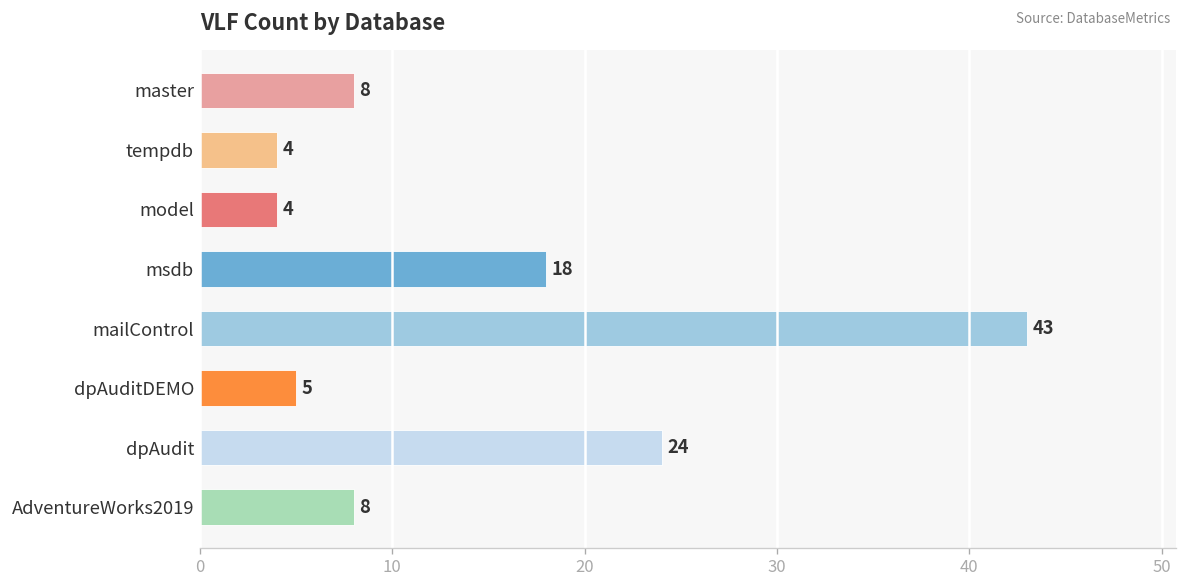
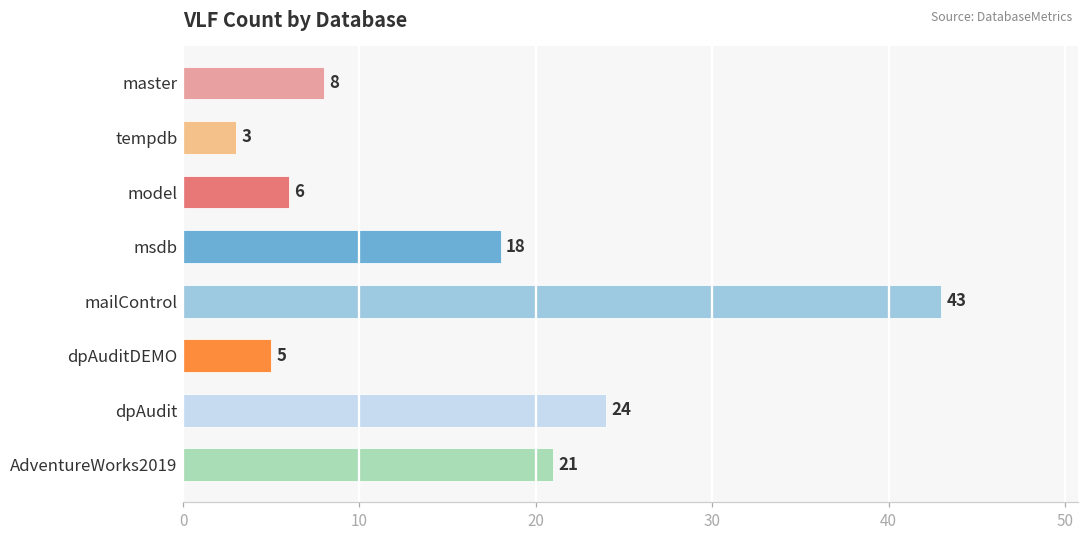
tempdb: 4 -> 3
model: 4 -> 6
AdventureWorks2019: 8 -> 21
